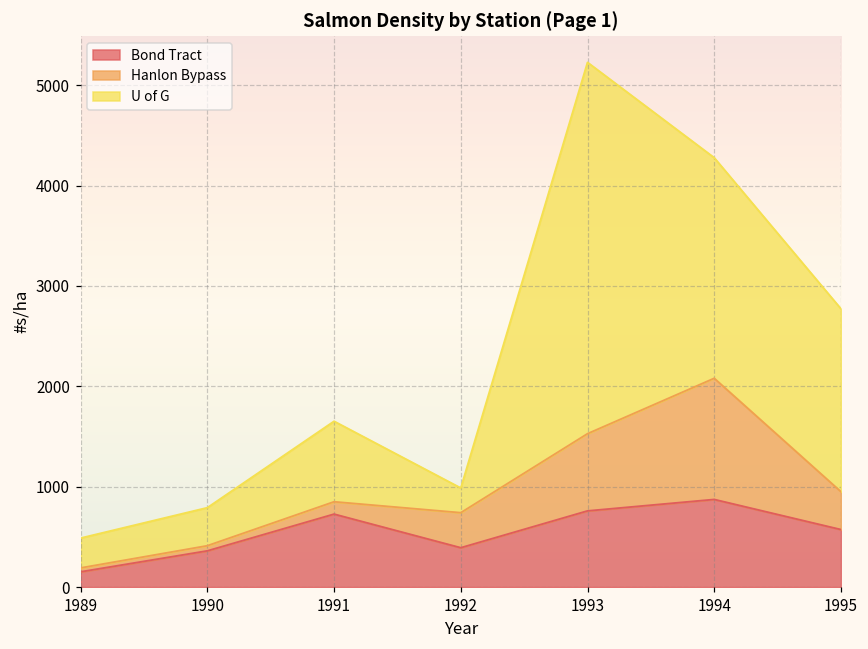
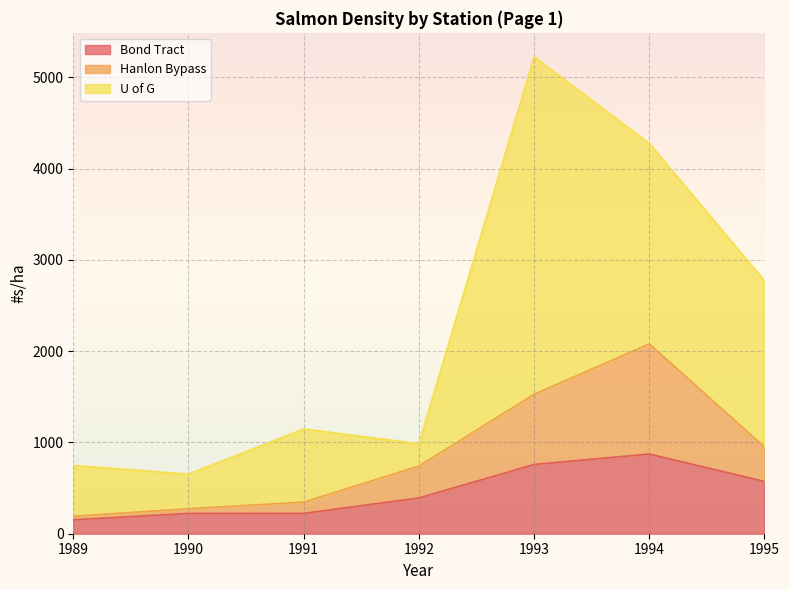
U of G, 1989: 300 -> 600
Bond Tract, 1990: 400 -> 200
Bond Tract, 1991: 700 -> 200
